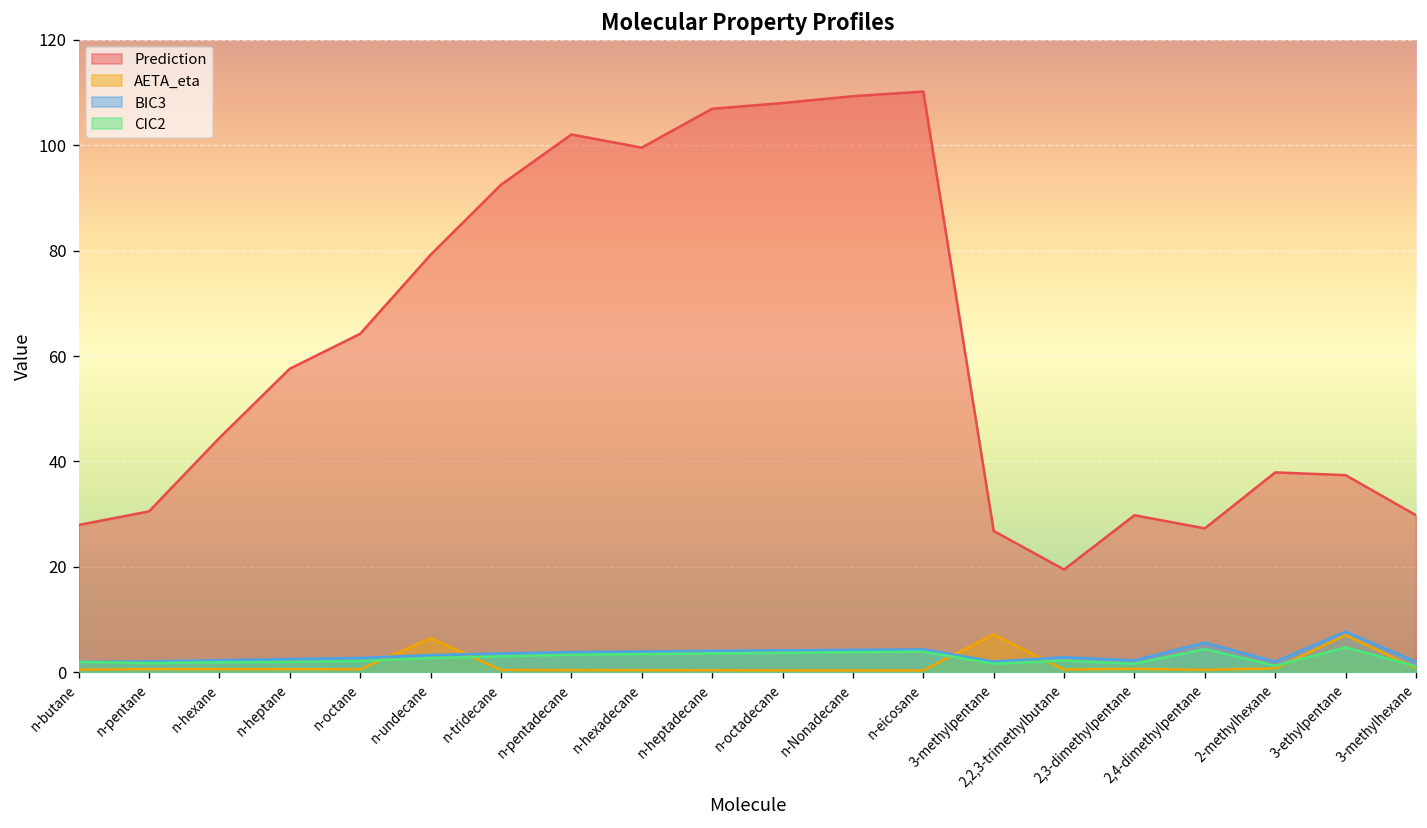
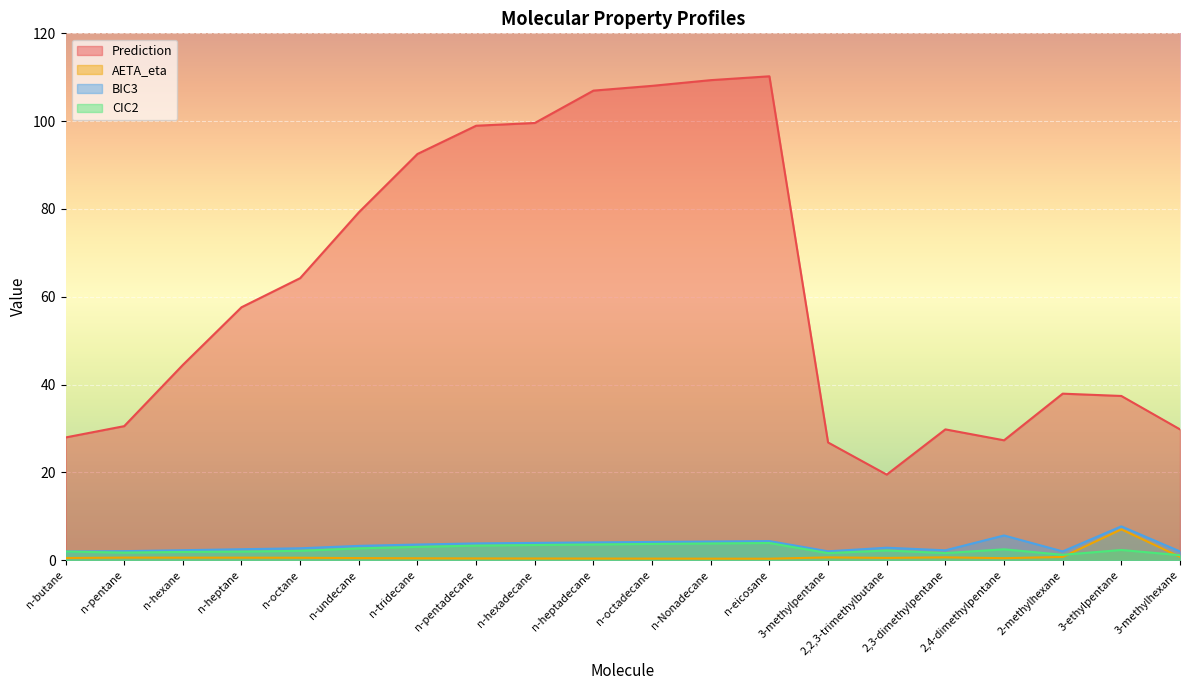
AETA_eta, n-undecane: 6 -> 0
Prediction, n-pentadecane: 102 -> 99
AETA_eta, 3-methylpentane: 7 -> 1
CIC2, 2,4-dimethylpentane: 4 -> 2
CIC2, 3-ethylpentane: 5 -> 2
